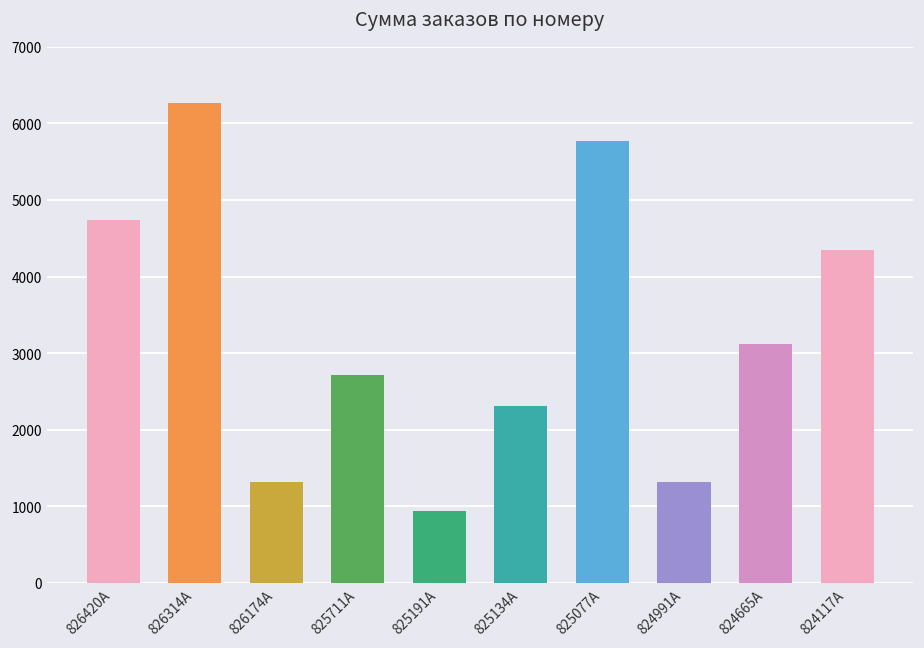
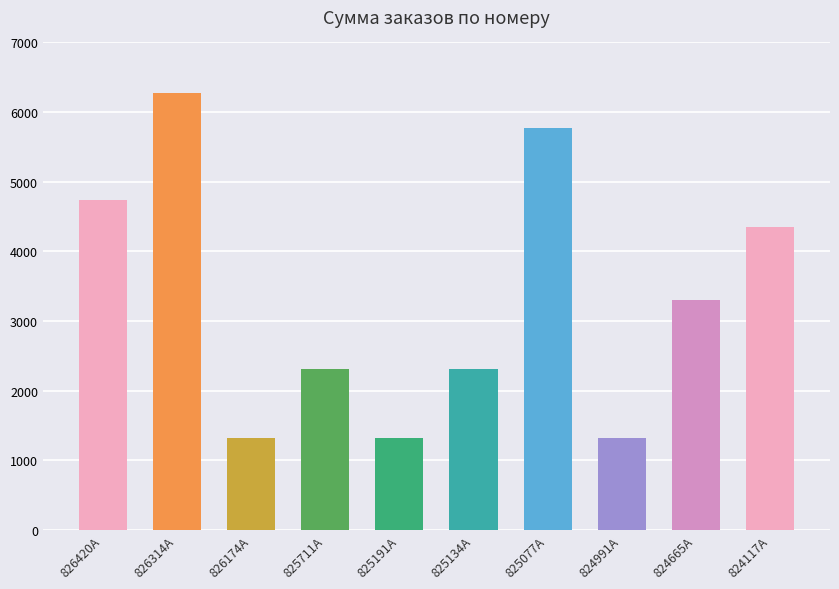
825711A: 2700 -> 2300
825191A: 900 -> 1300
824665A: 3100 -> 3300
